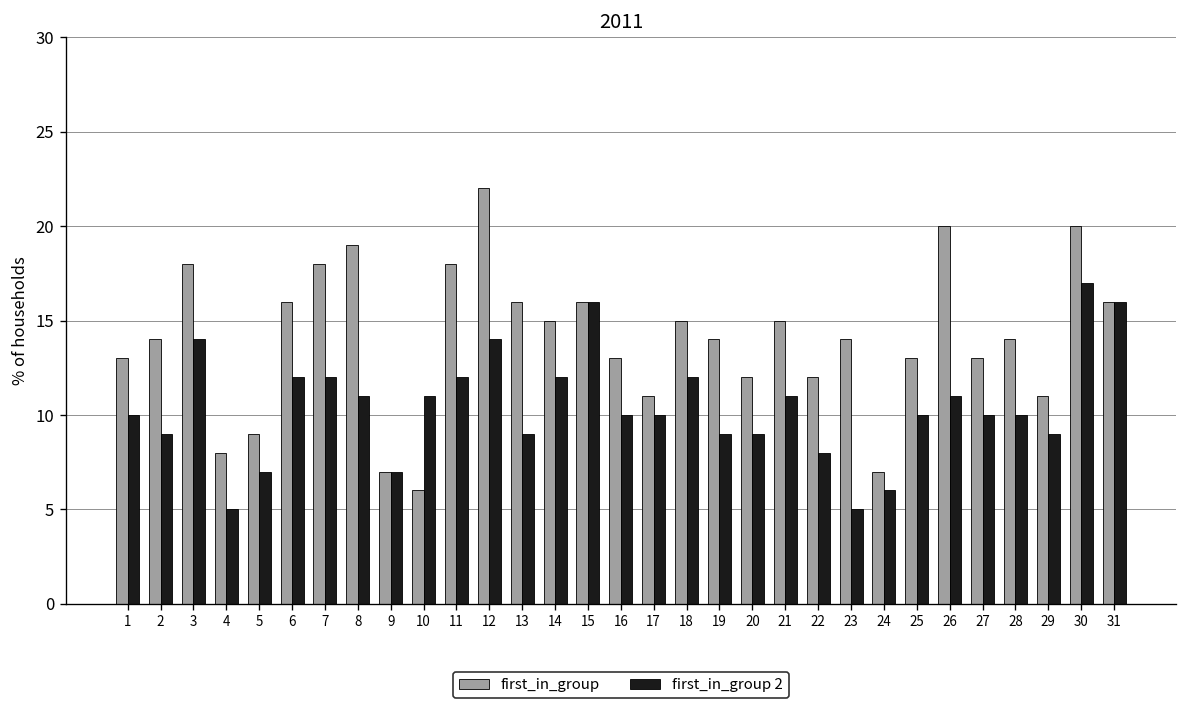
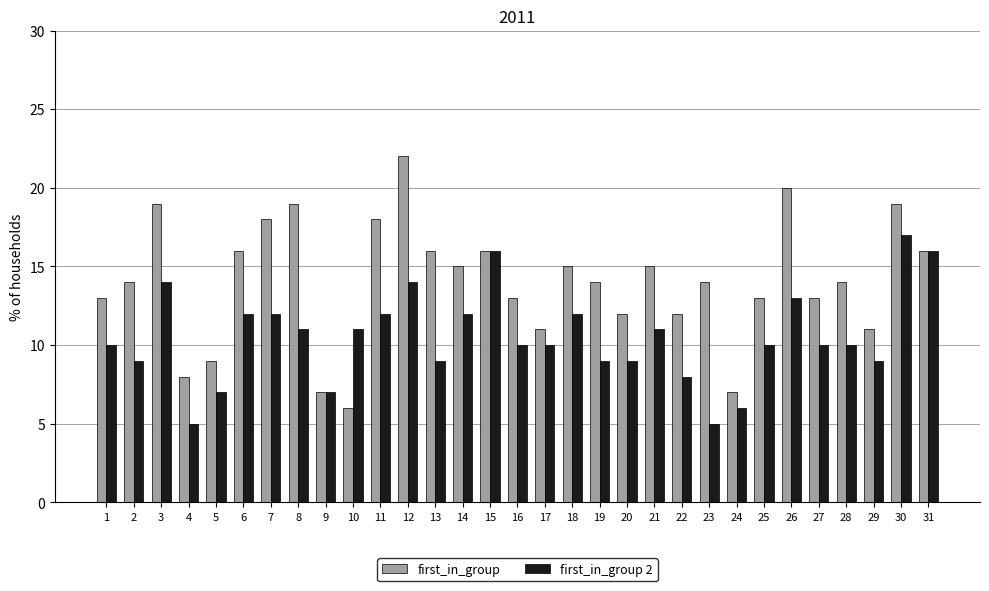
first_in_group, 3: 18 -> 19
first_in_group 2, 26: 11 -> 13
first_in_group, 30: 20 -> 19
